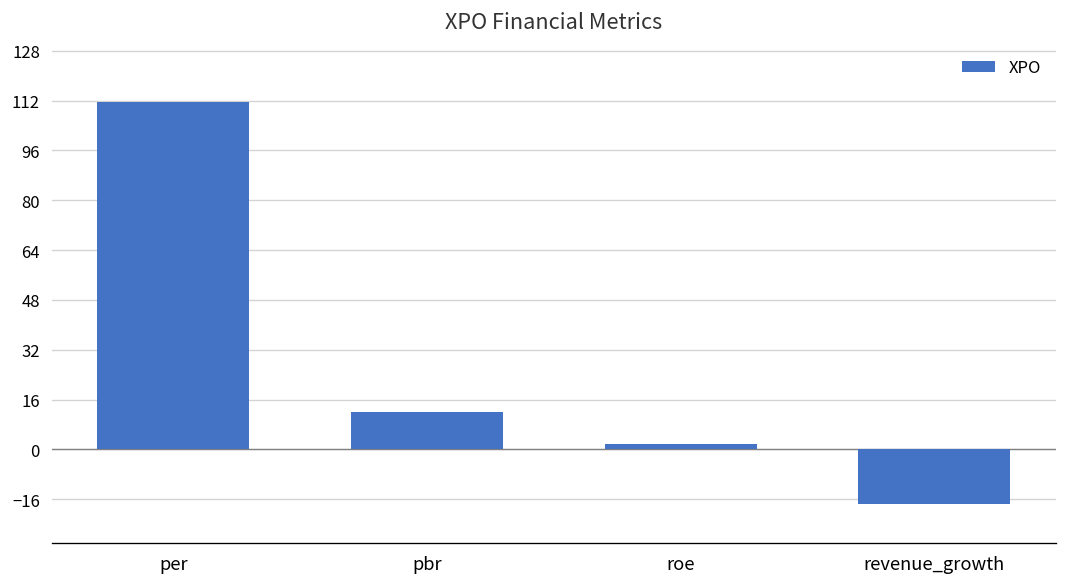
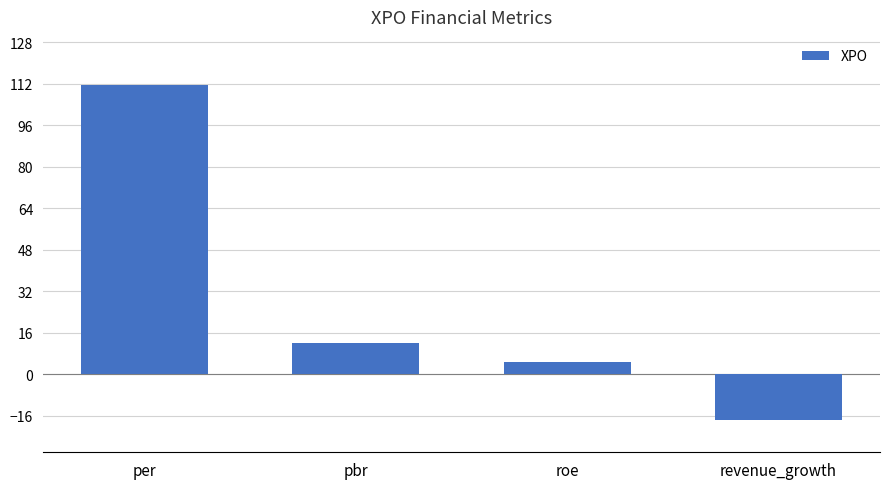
roe: 2 -> 5
